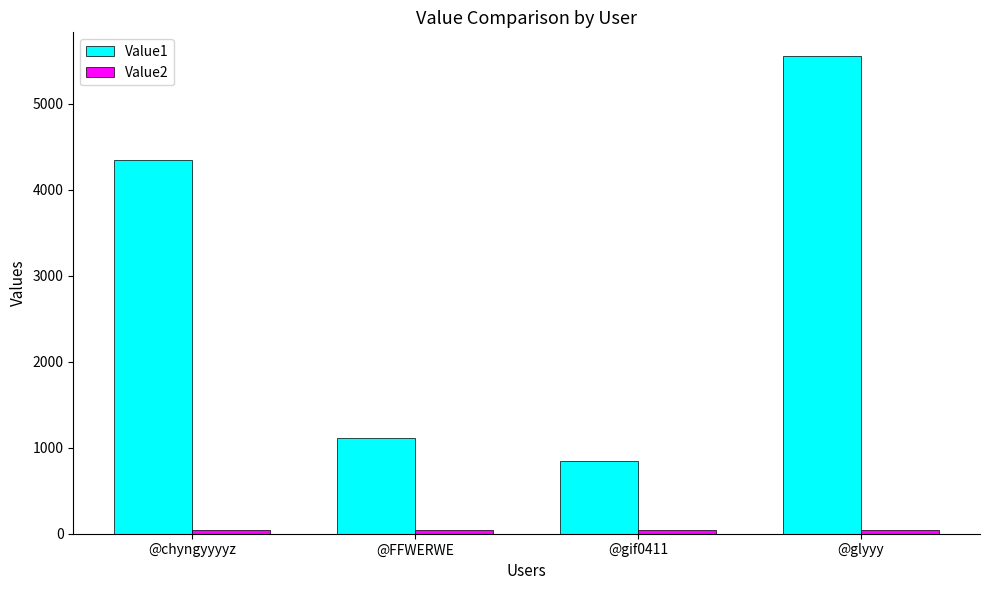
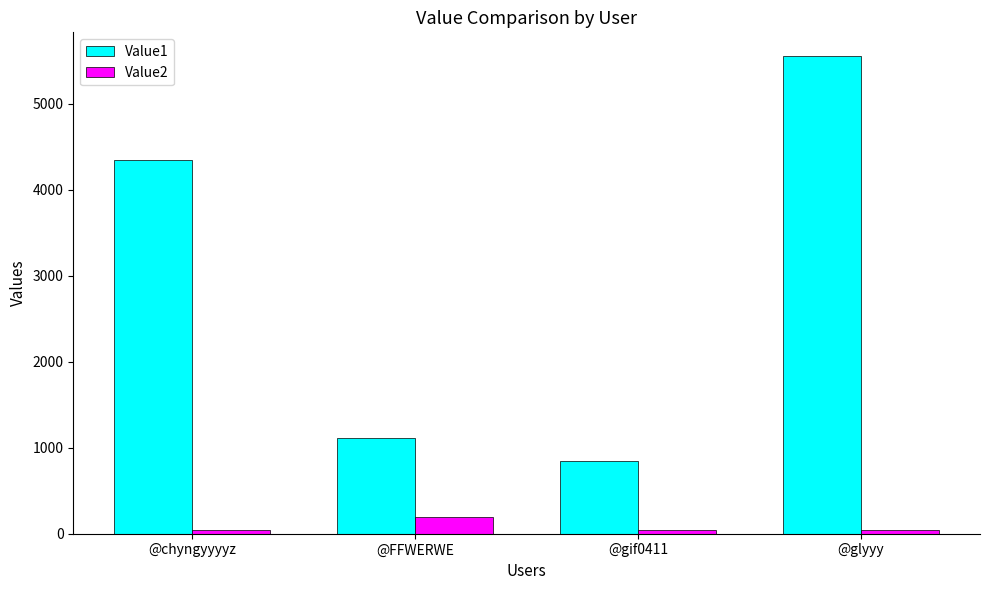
Value2, @FFWERWE: 0 -> 200
